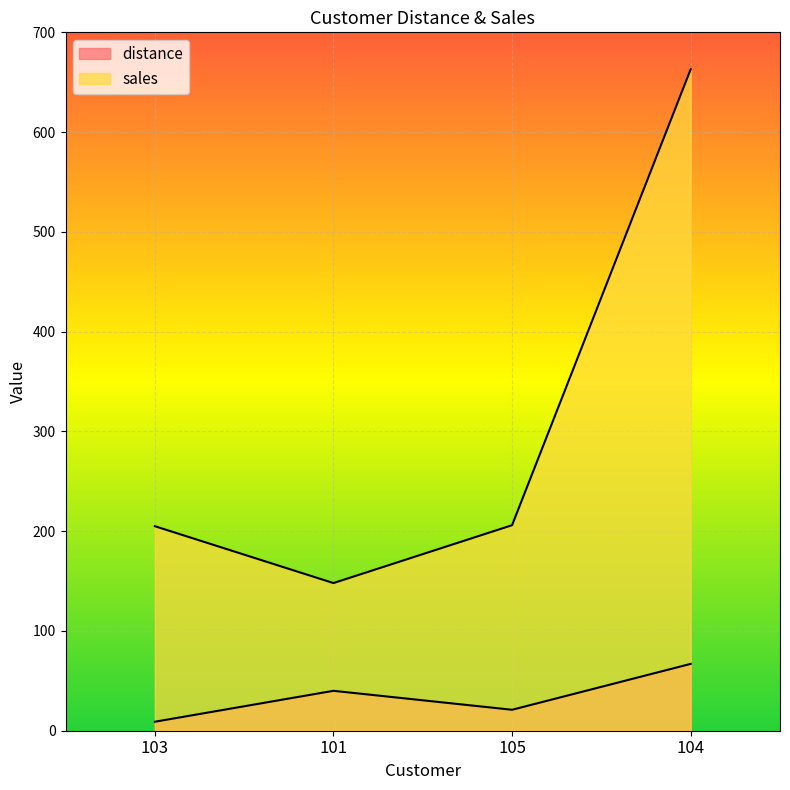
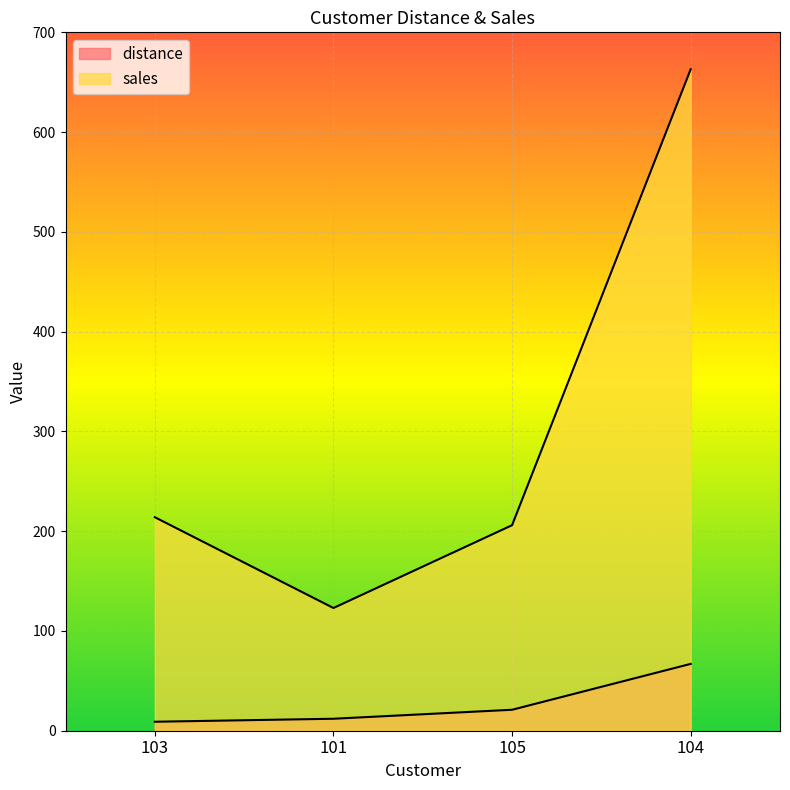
sales, 103: 205 -> 214
distance, 101: 40 -> 10
sales, 101: 150 -> 120
